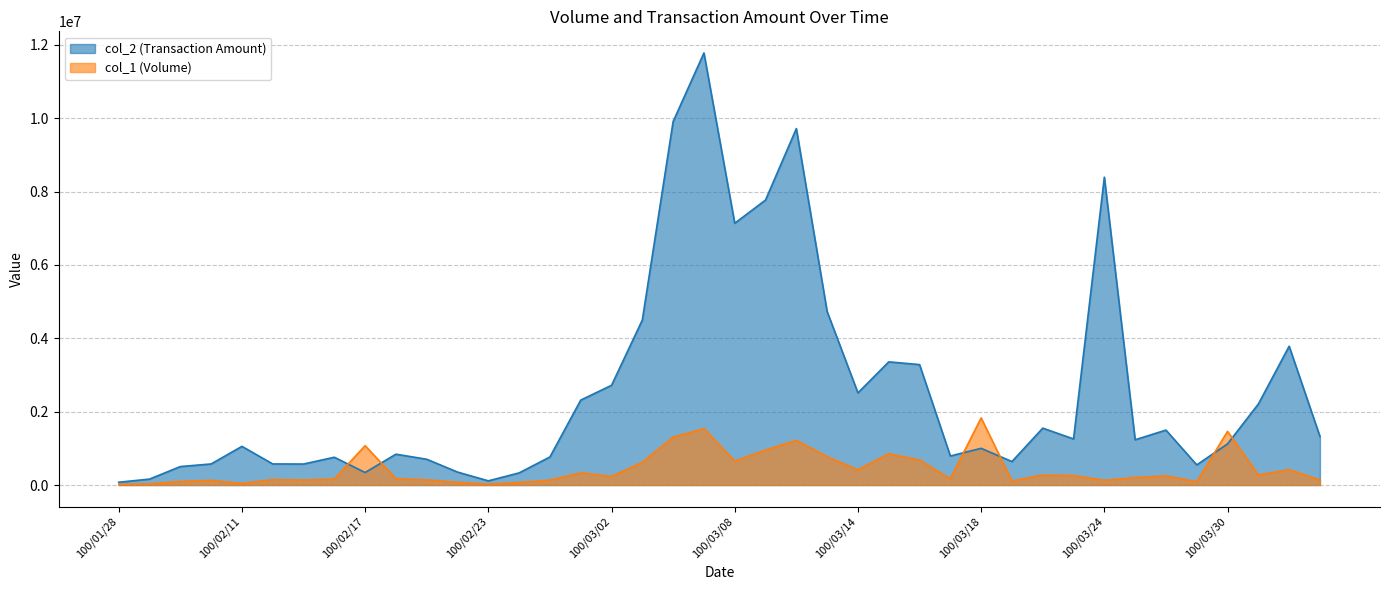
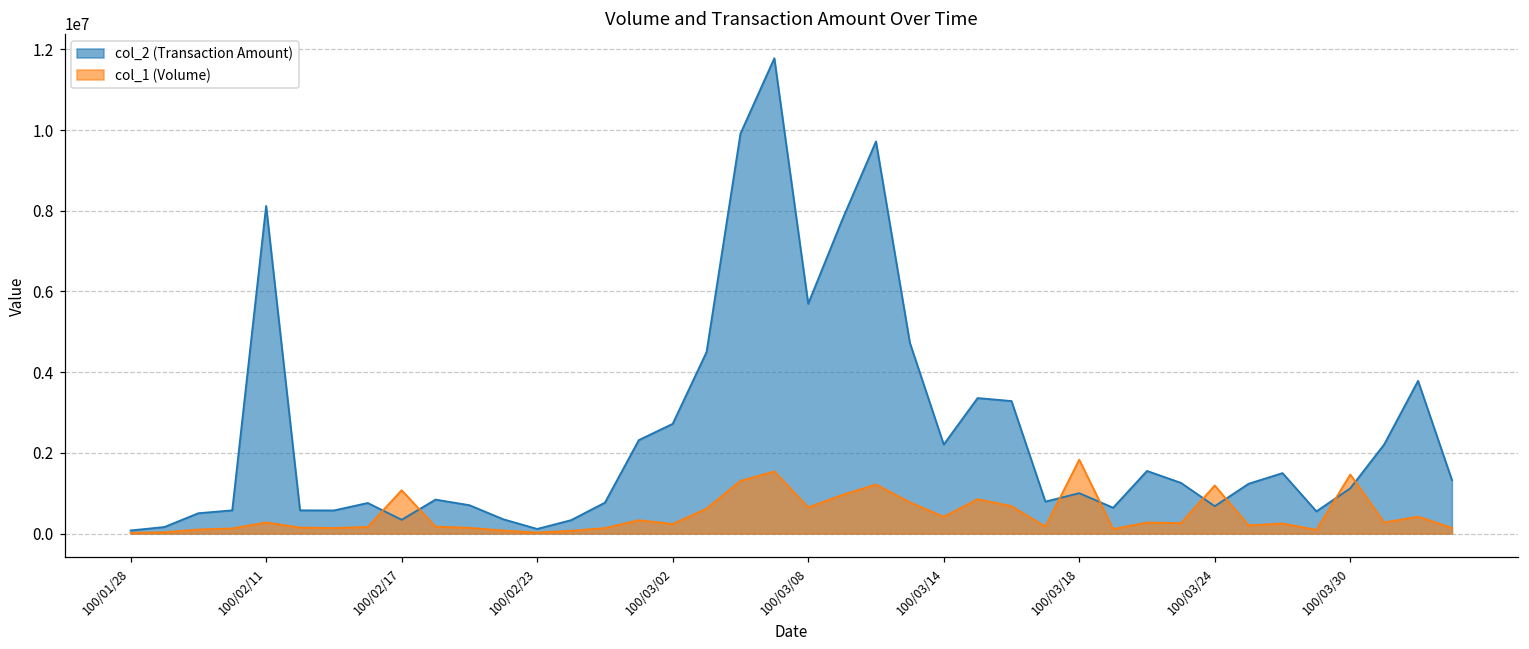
col_2 (Transaction Amount), 100/02/11: 1100000 -> 8100000
col_1 (Volume), 100/02/11: 0 -> 300000
col_2 (Transaction Amount), 100/03/08: 7100000 -> 5700000
col_2 (Transaction Amount), 100/03/14: 2500000 -> 2200000
col_2 (Transaction Amount), 100/03/24: 8400000 -> 700000
col_1 (Volume), 100/03/24: 100000 -> 1200000
